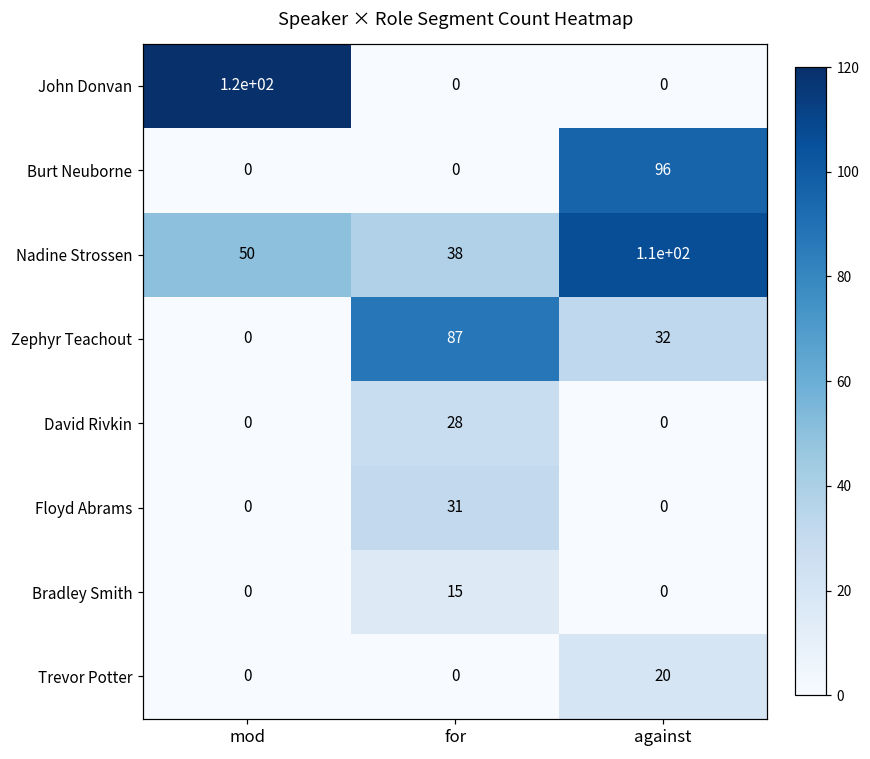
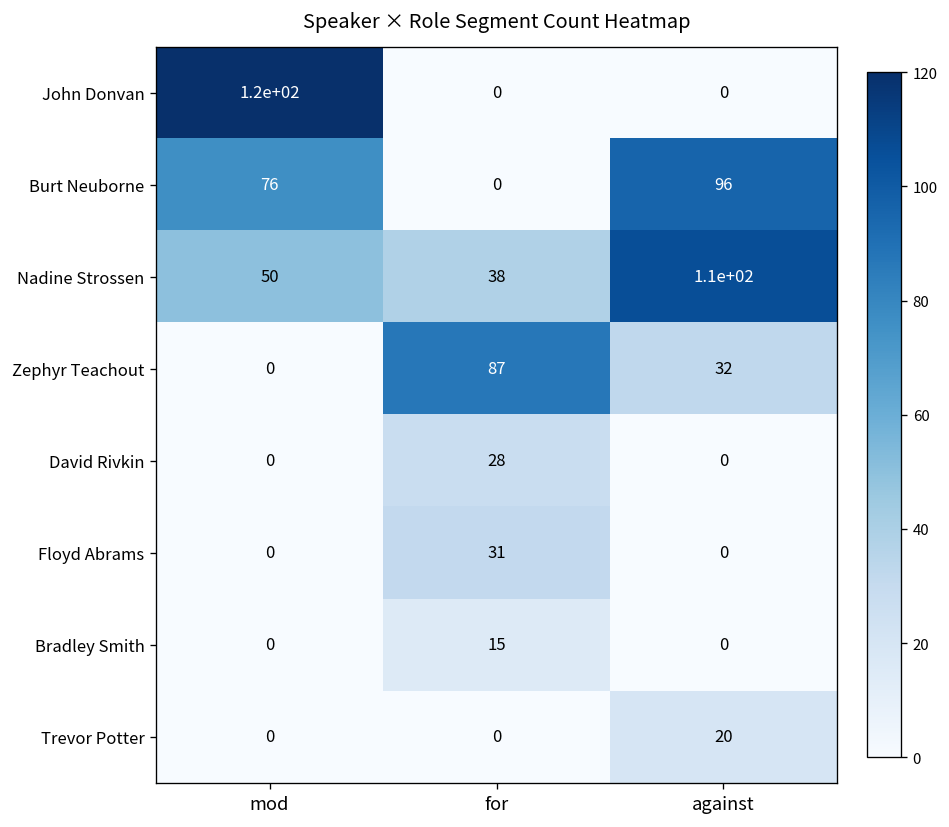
Burt Neuborne, mod: 0 -> 76
